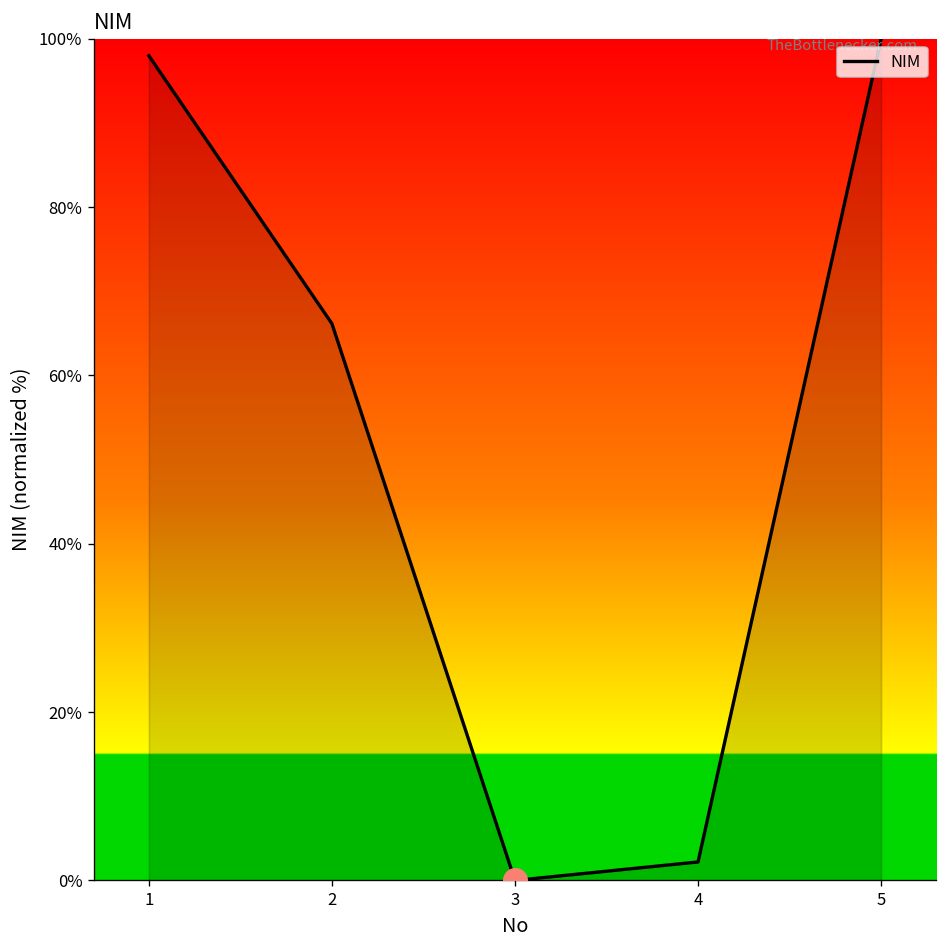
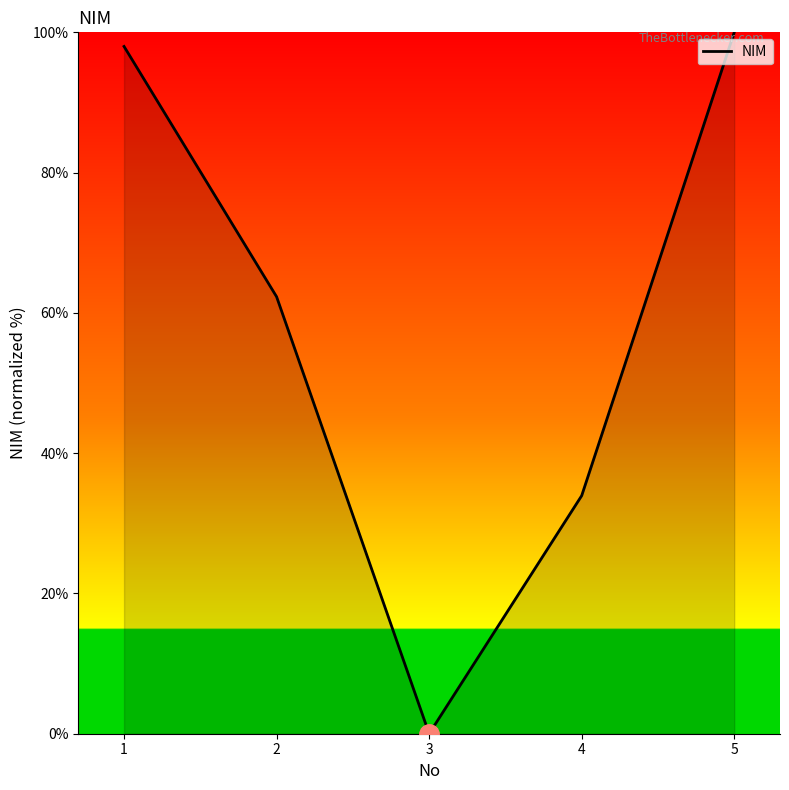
NIM, 2: 66% -> 62%
NIM, 4: 2% -> 34%
